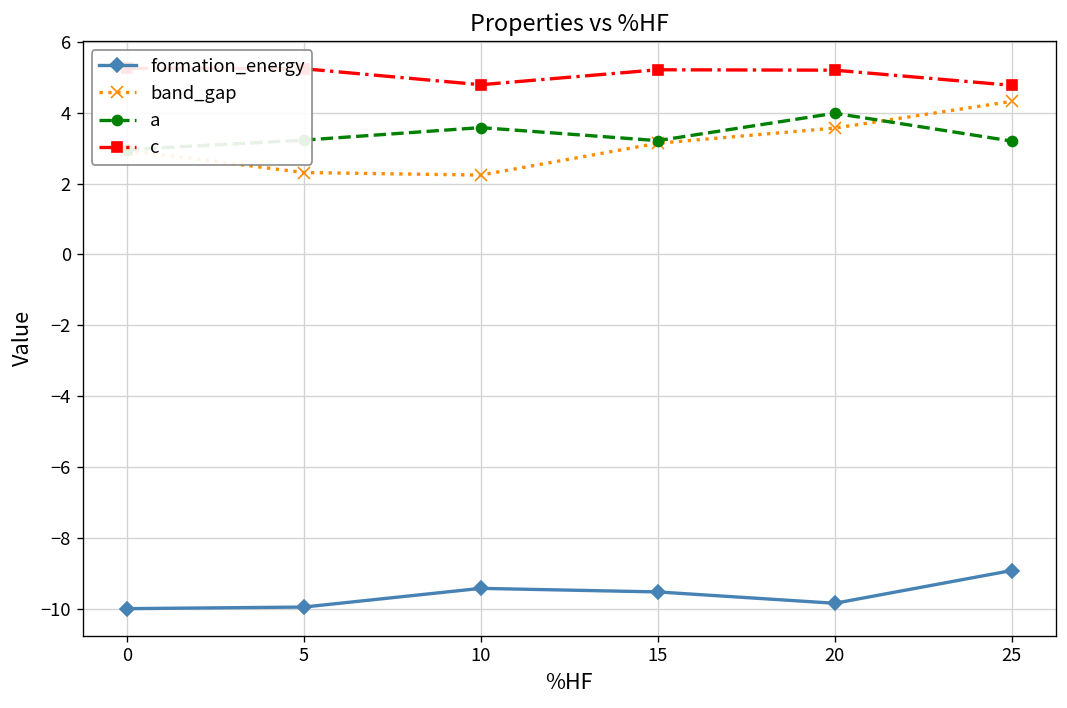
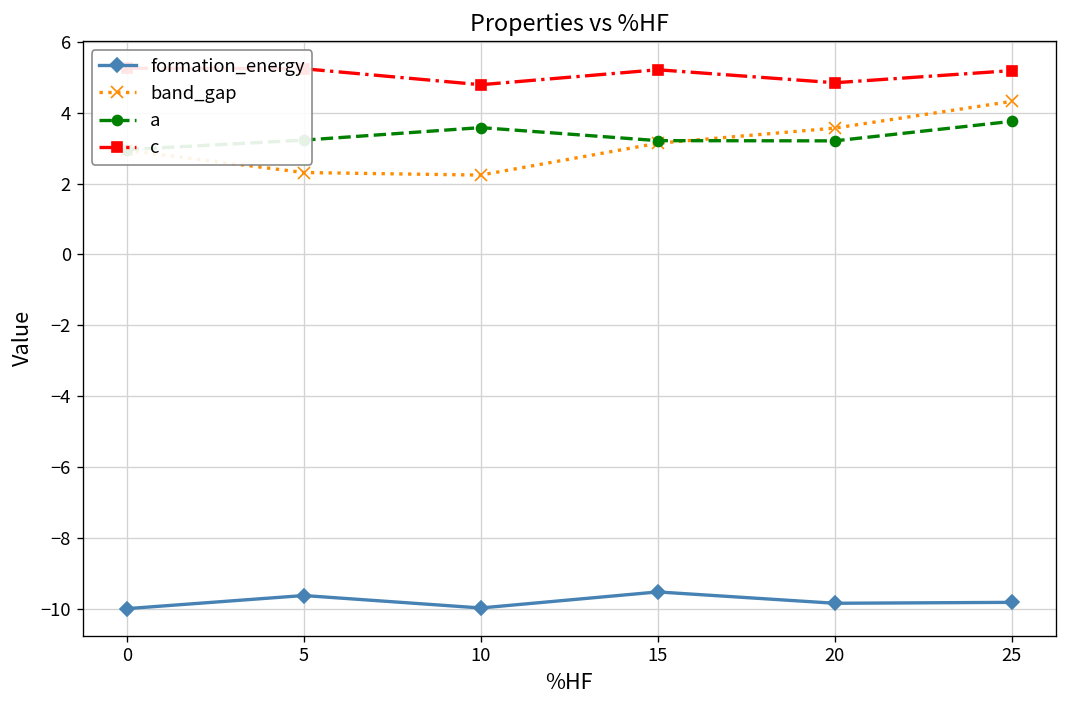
formation_energy, 5: -10.0 -> -9.6
formation_energy, 10: -9.4 -> -10.0
a, 20: 4.0 -> 3.2
c, 20: 5.2 -> 4.8
formation_energy, 25: -8.9 -> -9.8
a, 25: 3.2 -> 3.8
c, 25: 4.8 -> 5.2
